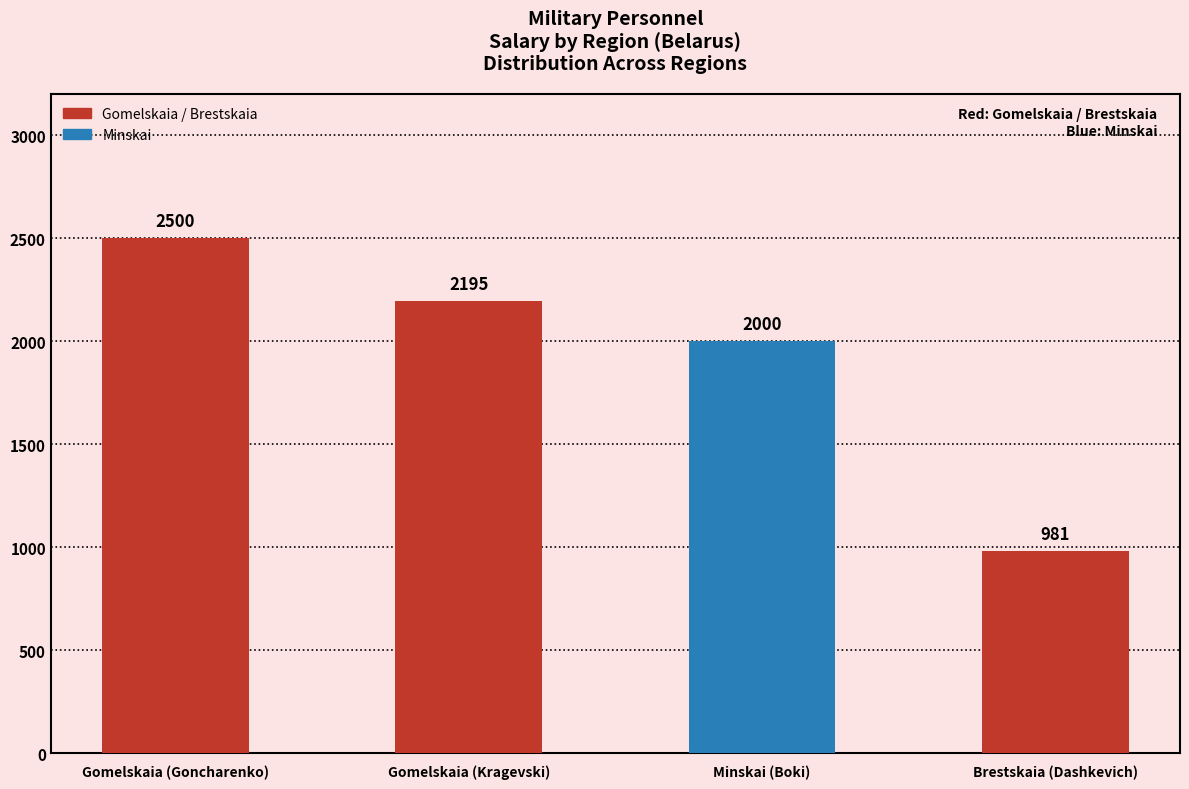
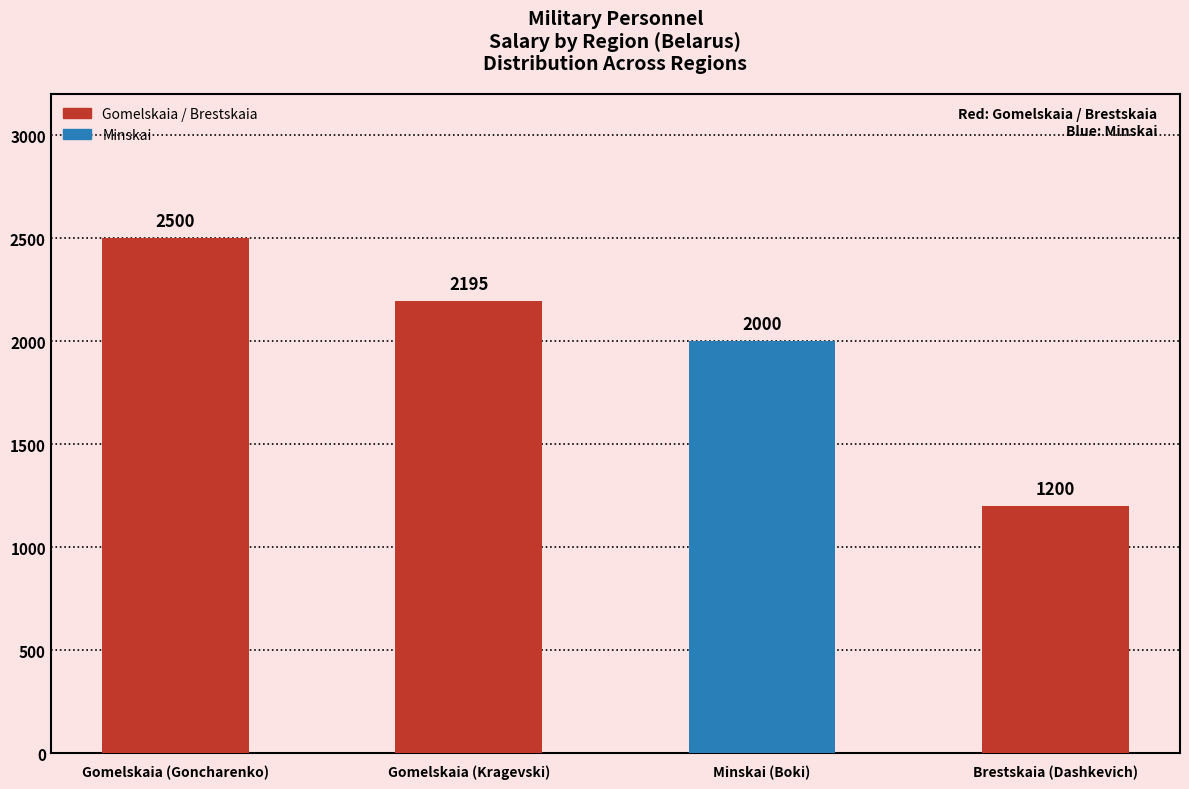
Brestskaia (Dashkevich): 981 -> 1200
